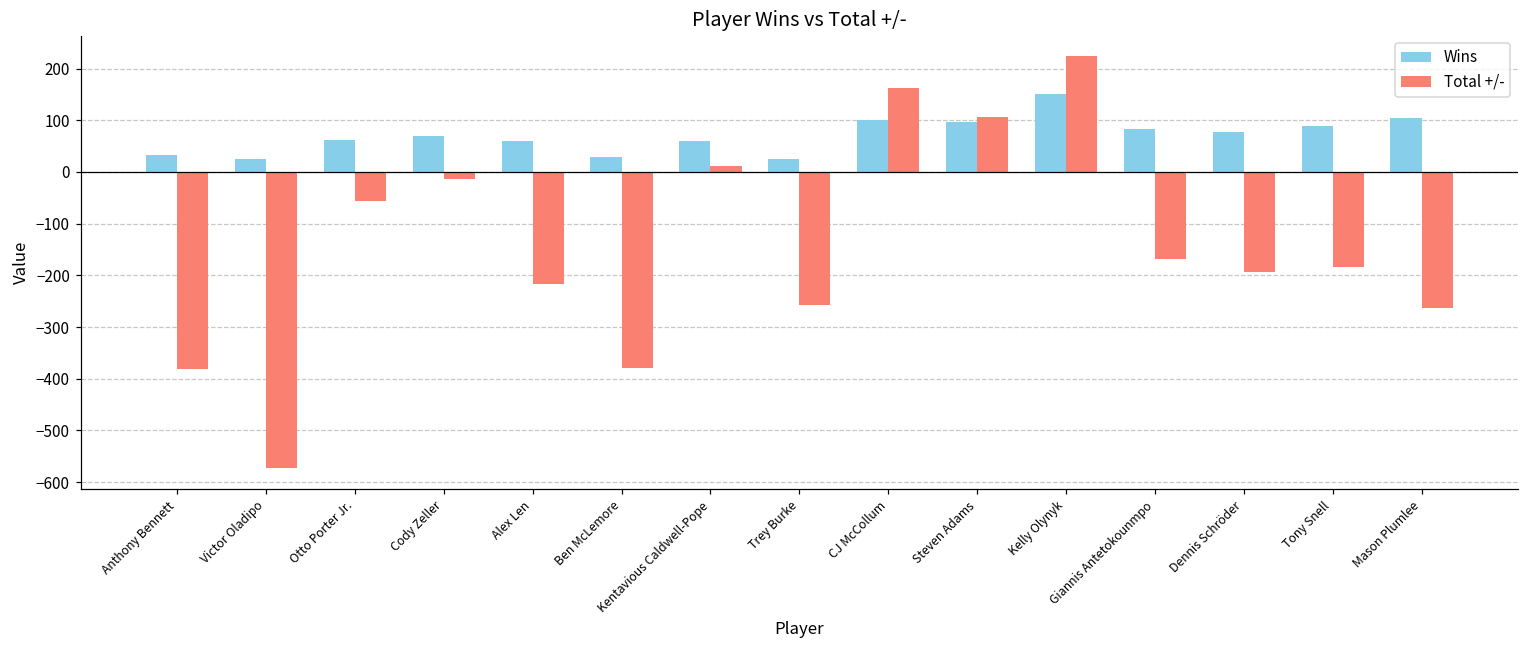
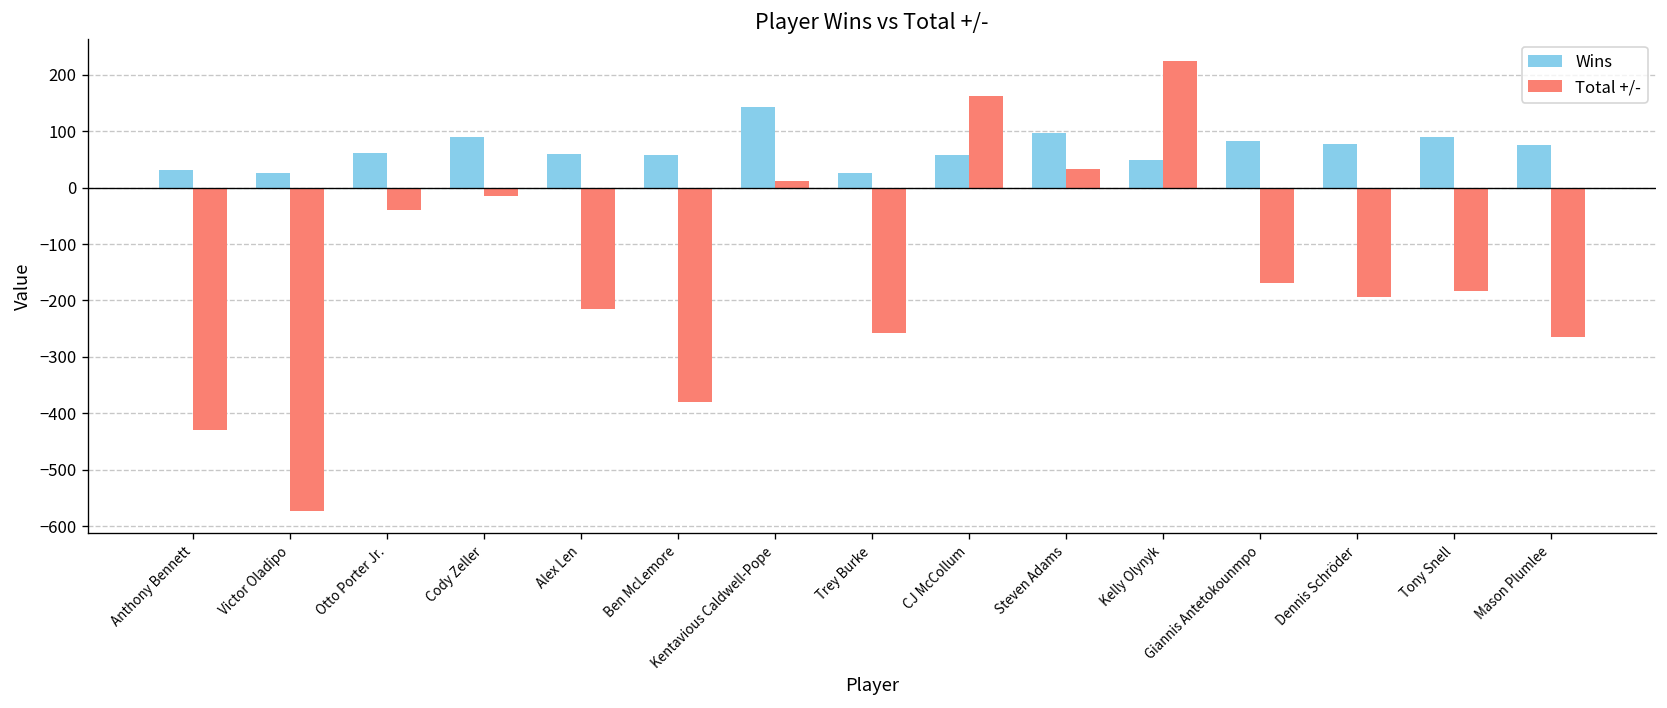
Total +/-, Anthony Bennett: -380 -> -430
Total +/-, Otto Porter Jr.: -60 -> -40
Wins, Cody Zeller: 70 -> 90
Wins, Ben McLemore: 30 -> 60
Wins, Kentavious Caldwell-Pope: 60 -> 140
Wins, CJ McCollum: 100 -> 60
Total +/-, Steven Adams: 110 -> 30
Wins, Kelly Olynyk: 150 -> 50
Wins, Mason Plumlee: 100 -> 80
